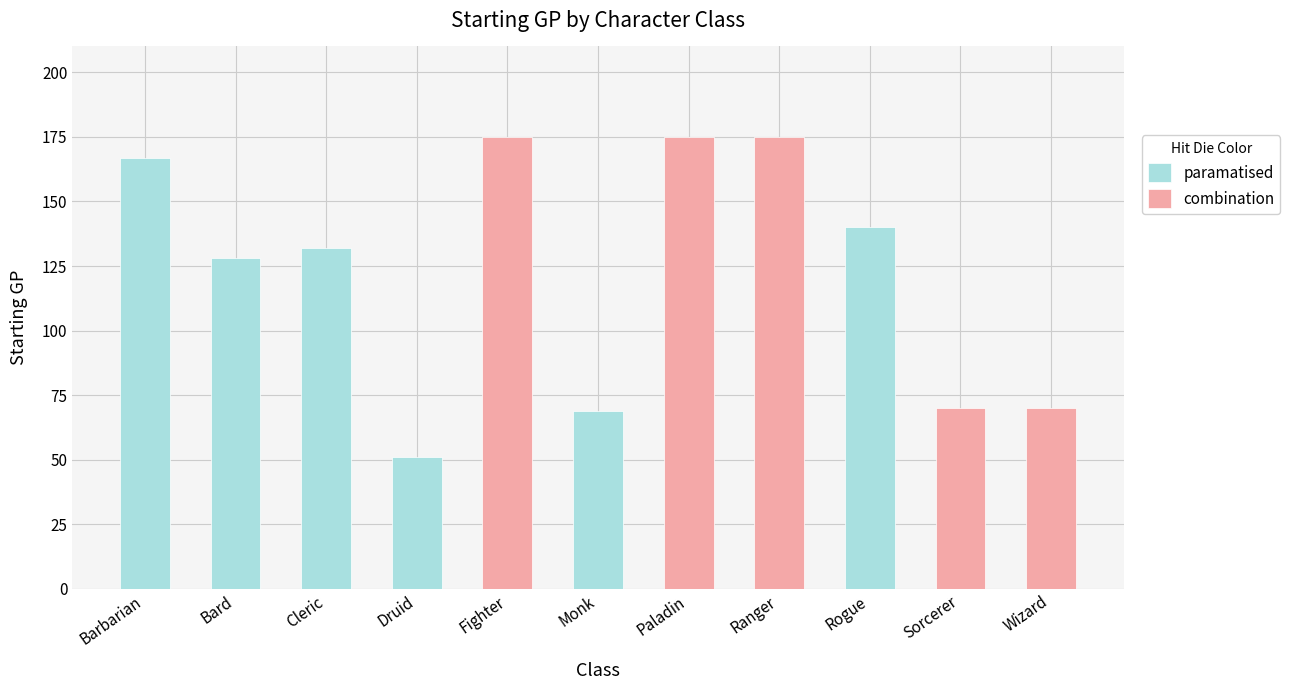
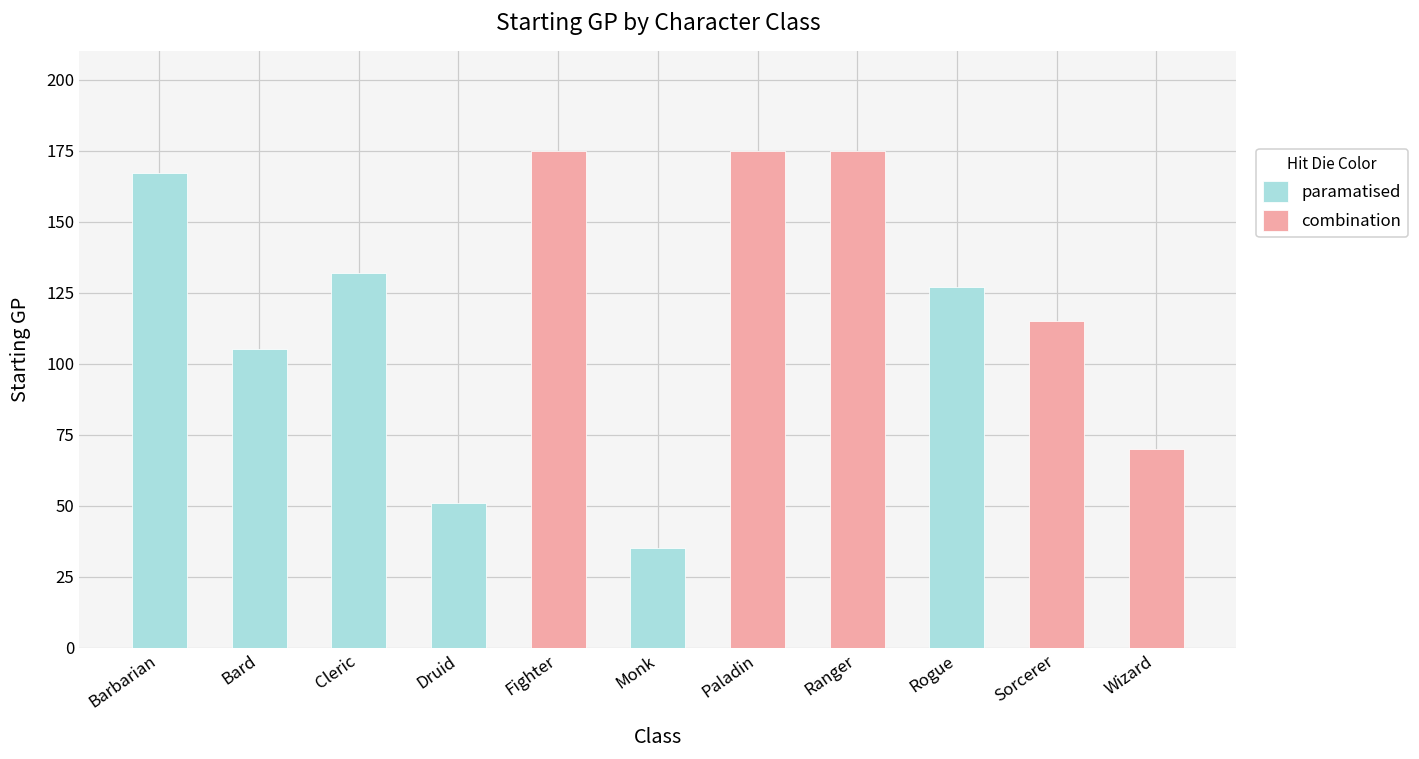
Bard: 128 -> 105
Monk: 69 -> 35
Rogue: 140 -> 127
Sorcerer: 70 -> 115
